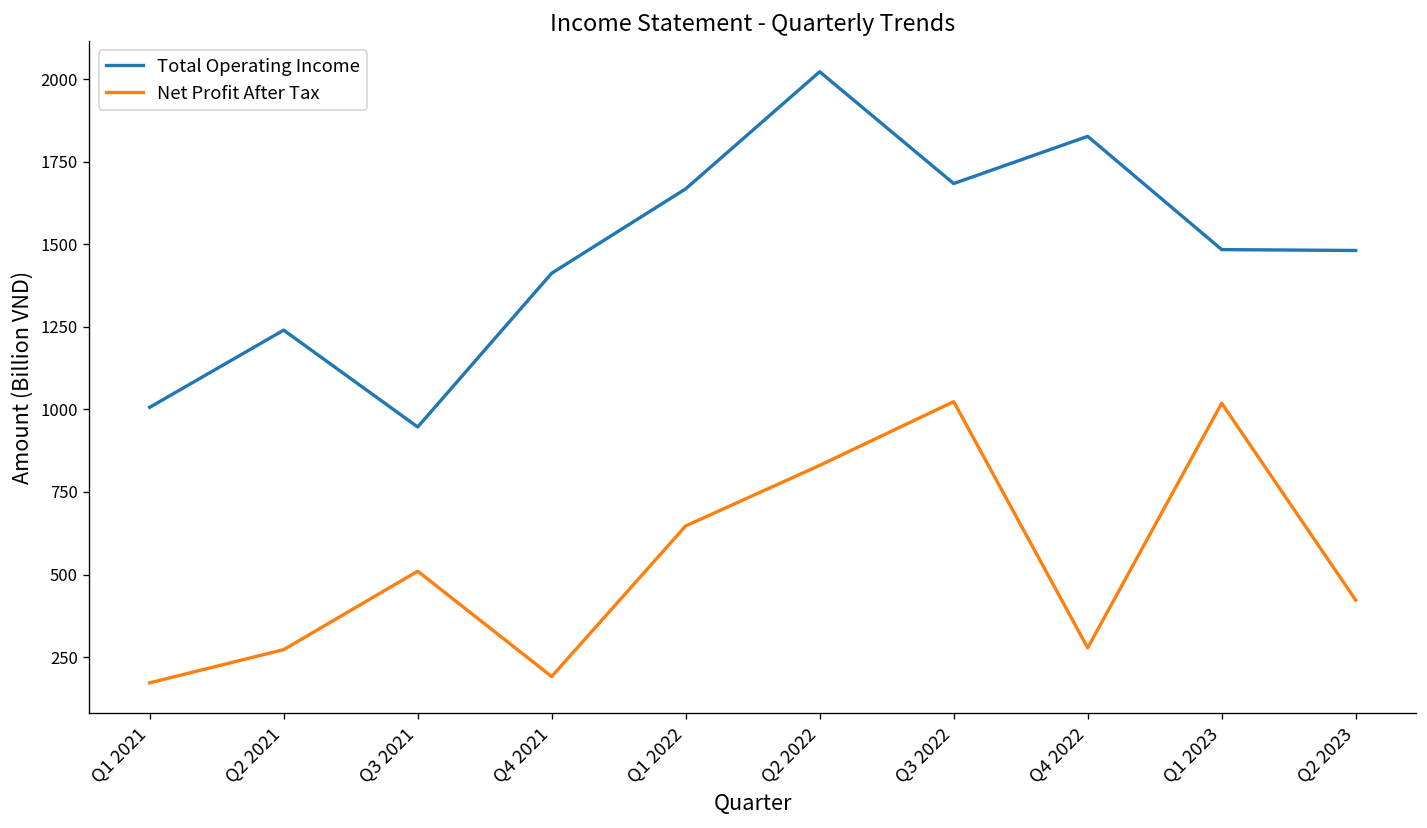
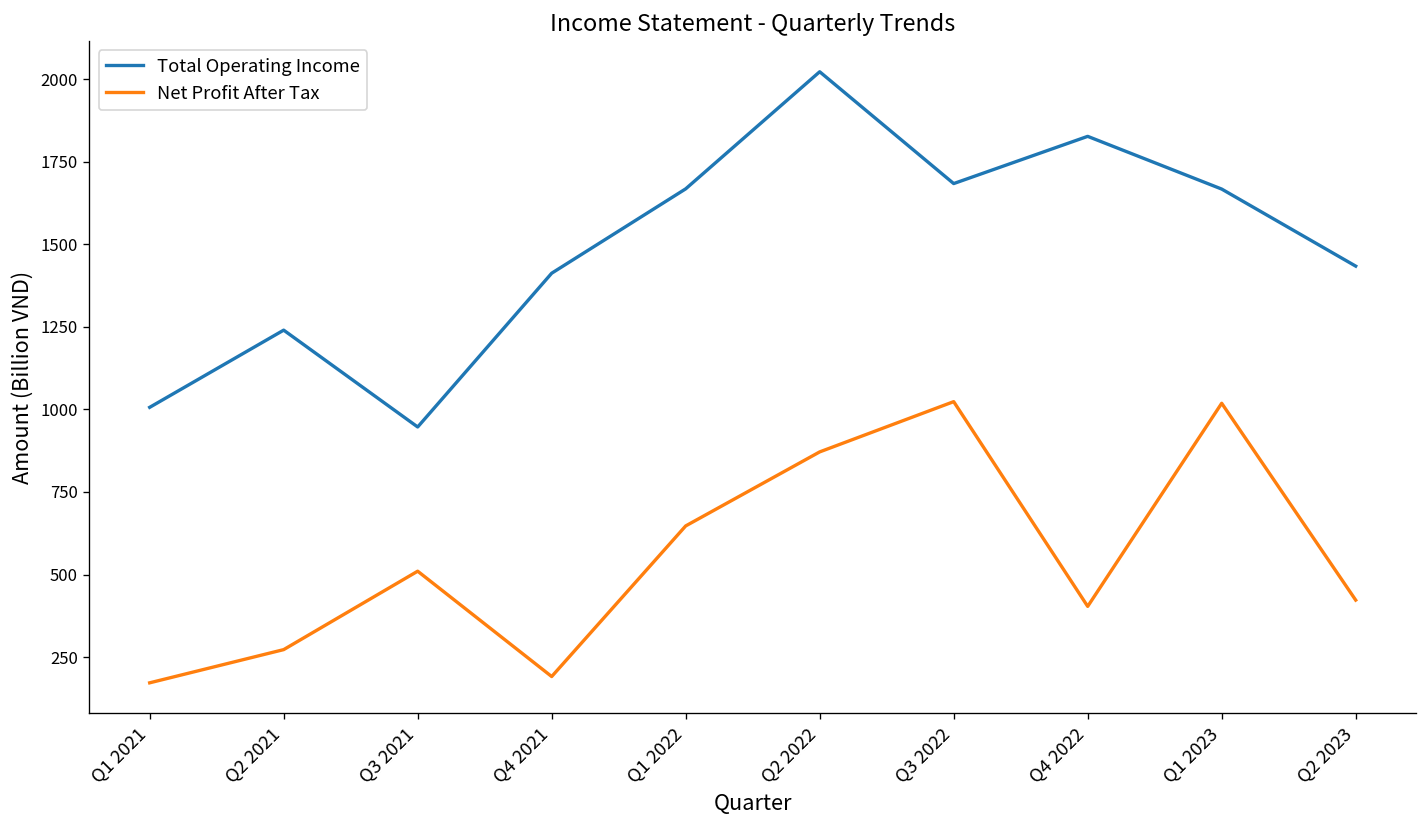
Net Profit After Tax, Q2 2022: 830 -> 870
Net Profit After Tax, Q4 2022: 280 -> 400
Total Operating Income, Q1 2023: 1480 -> 1670
Total Operating Income, Q2 2023: 1480 -> 1430
